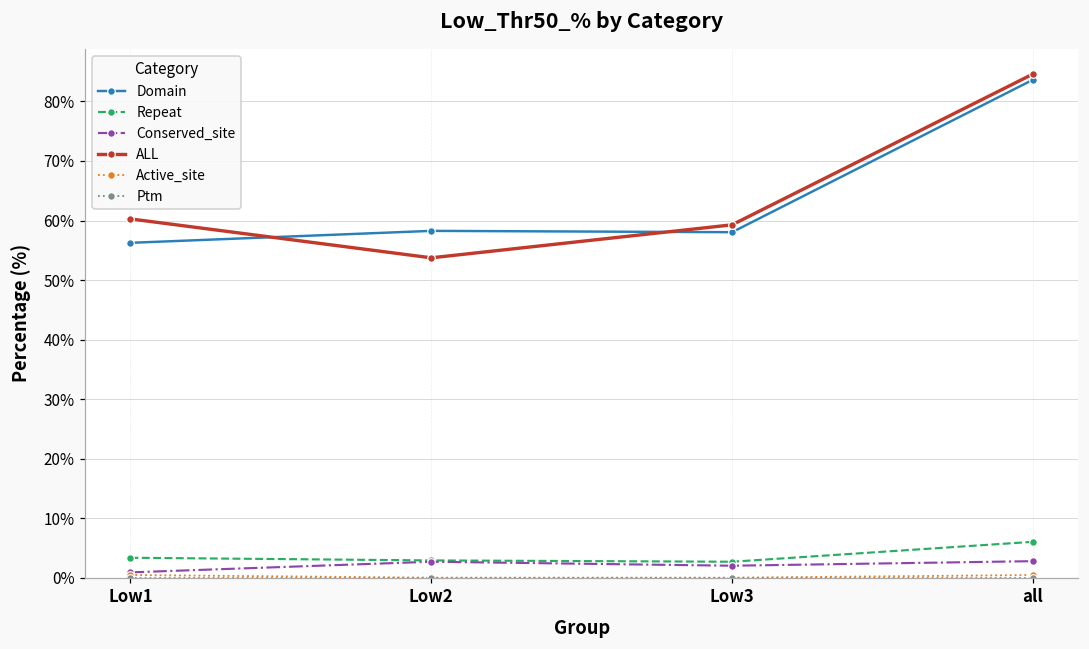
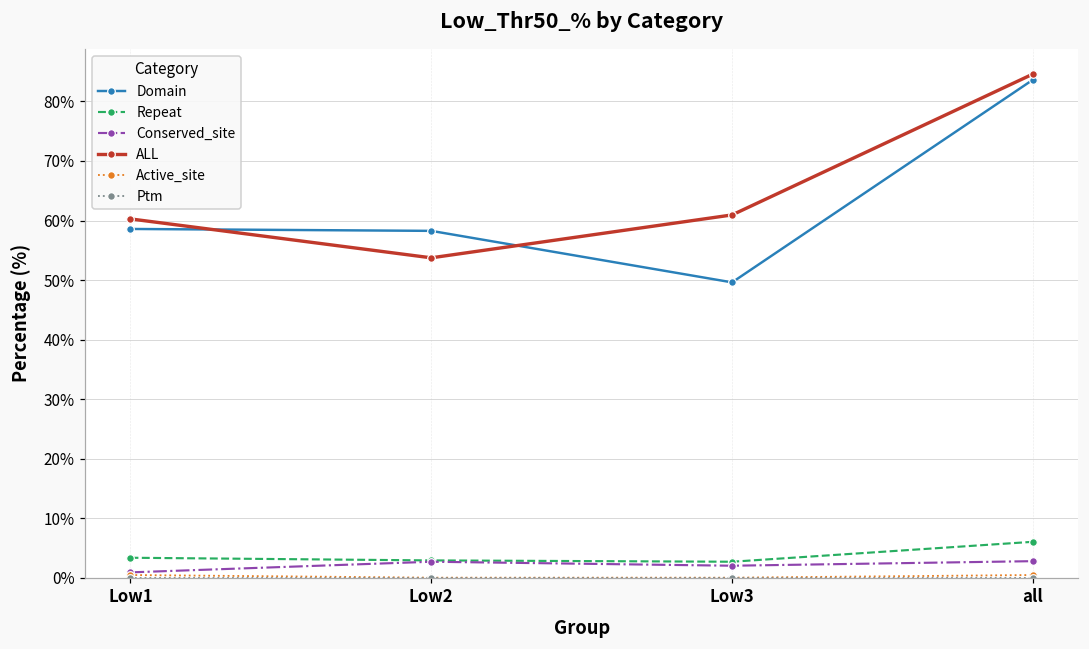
Domain, Low1: 56% -> 59%
Domain, Low3: 58% -> 50%
ALL, Low3: 59% -> 61%
